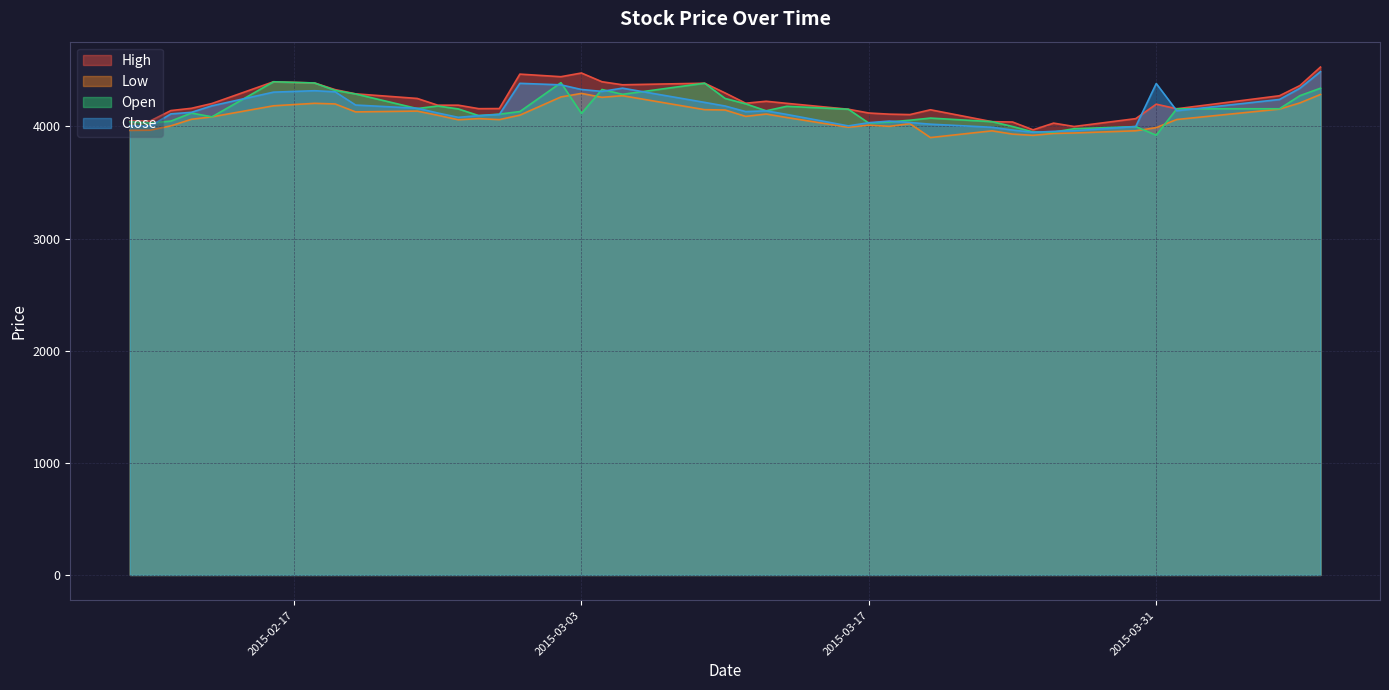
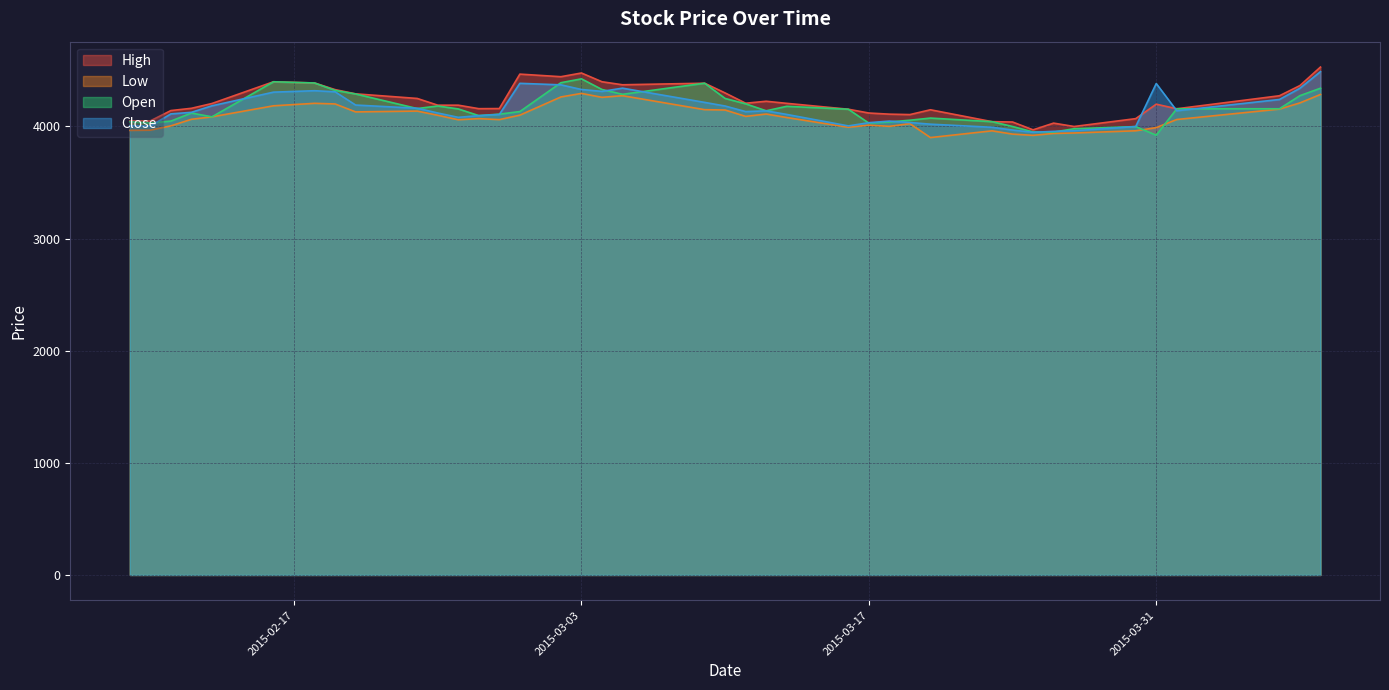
Open, 2015-03-03: 4120 -> 4430
